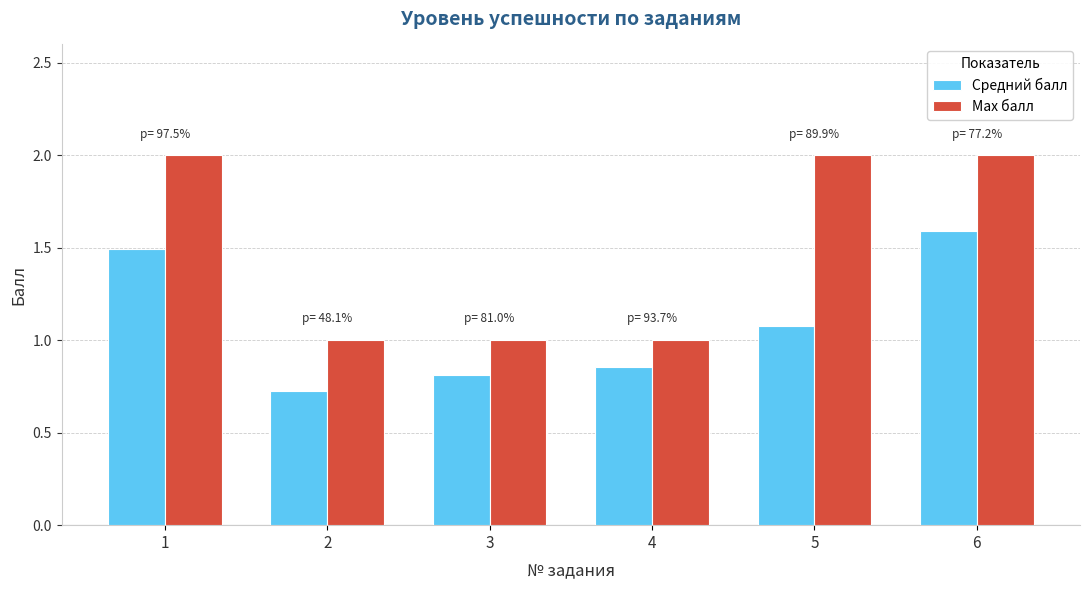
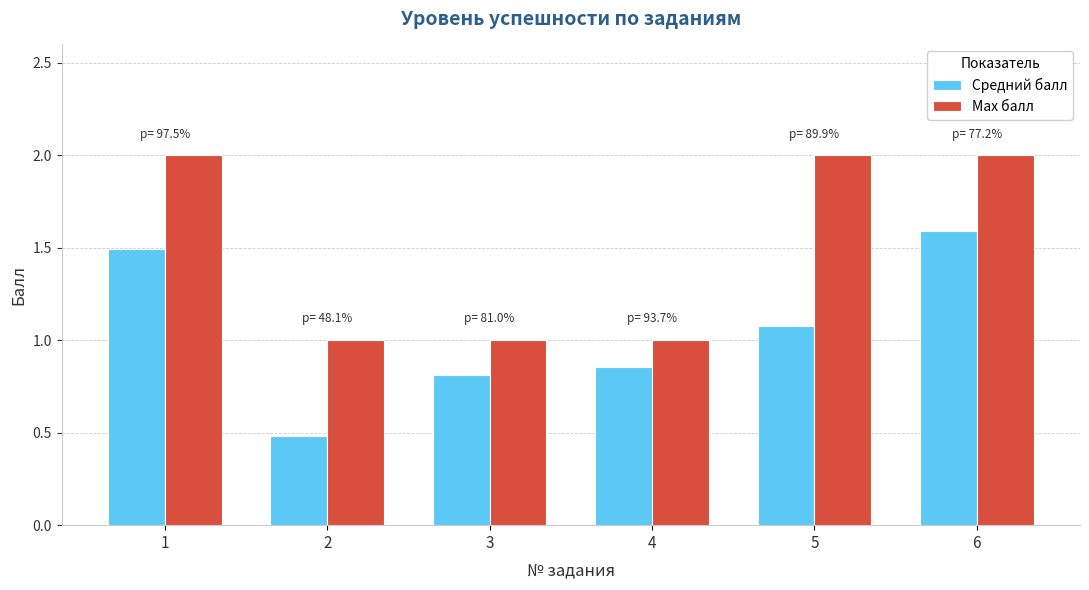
Средний балл, 2: 0.73 -> 0.48
